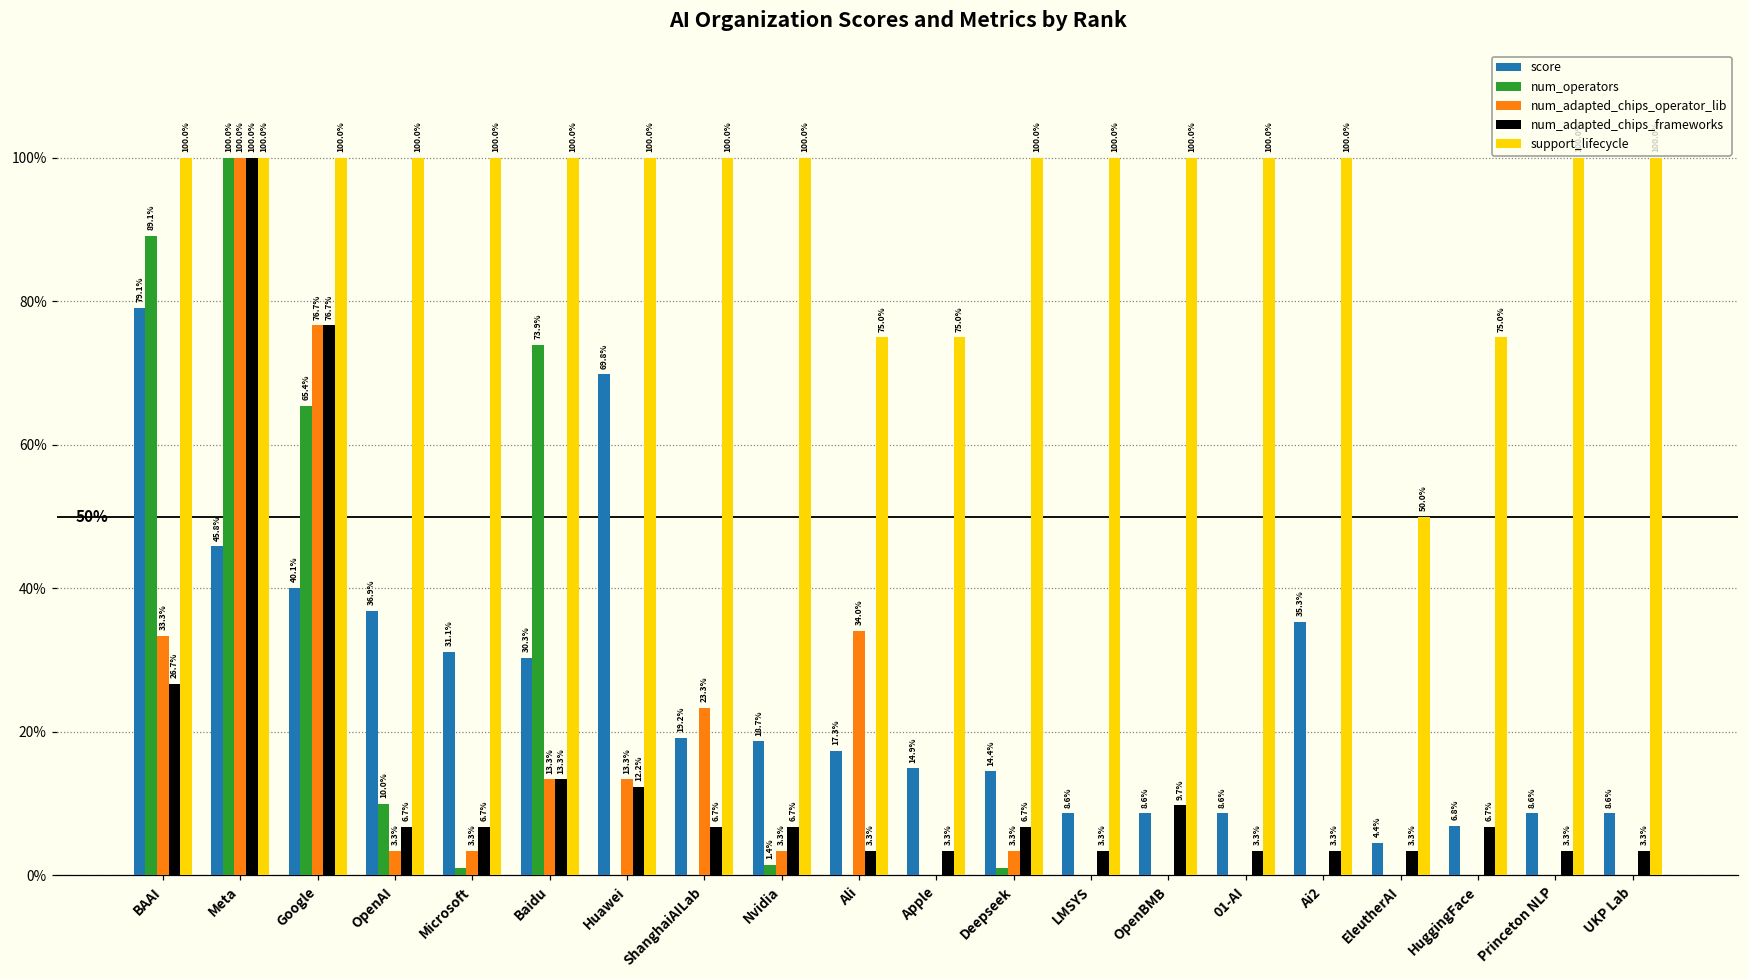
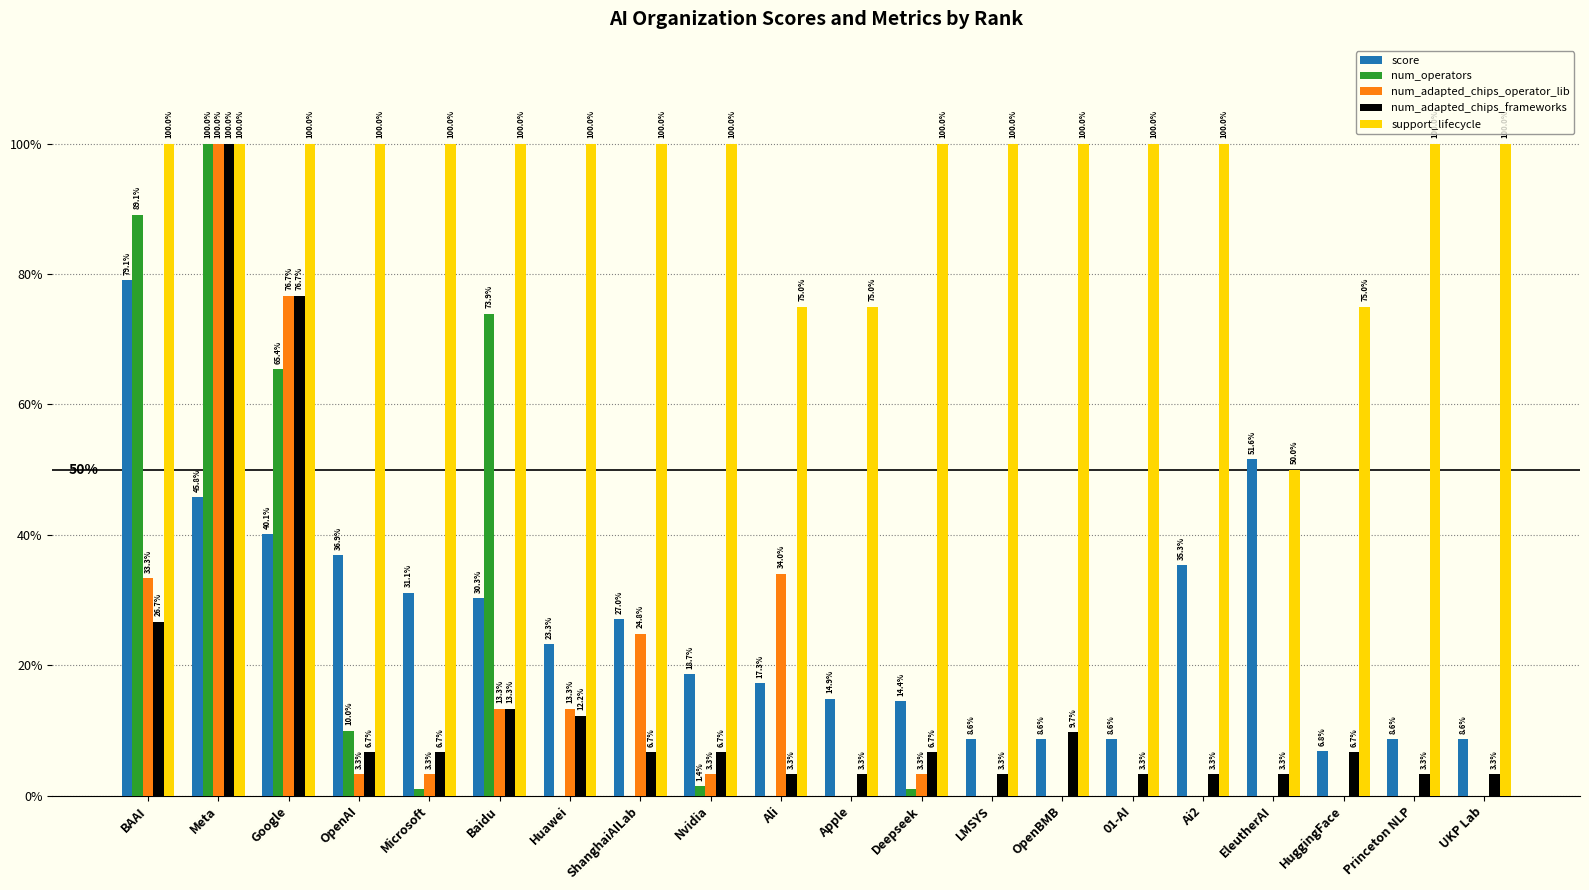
score, Huawei: 69.8% -> 23.3%
score, ShanghaiAILab: 19.2% -> 27.0%
num_adapted_chips_operator_lib, ShanghaiAILab: 23.3% -> 24.8%
score, EleutherAI: 4.4% -> 51.6%
